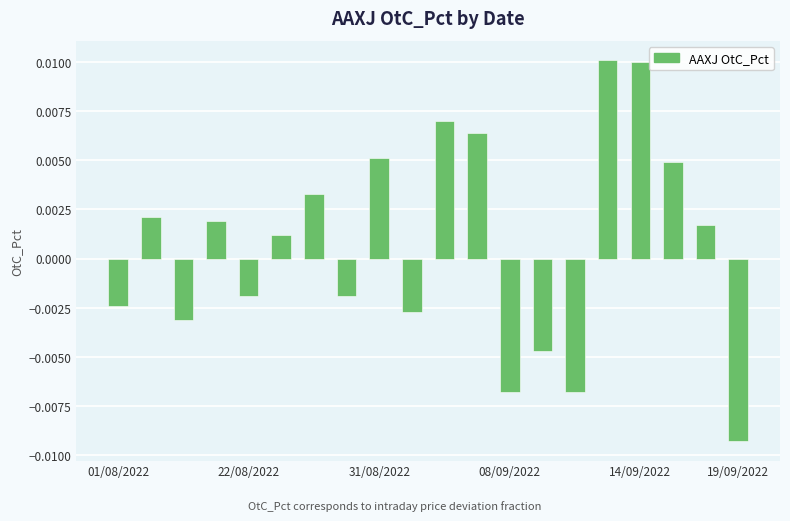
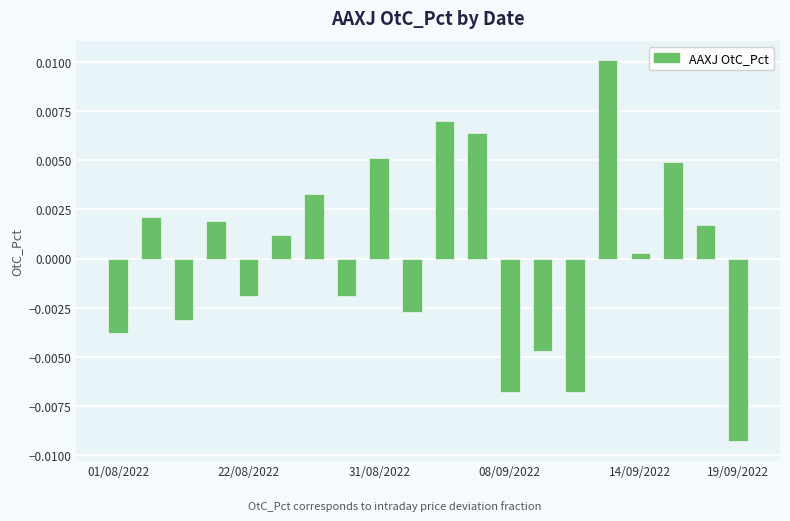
01/08/2022: -0.0024 -> -0.0038
14/09/2022: 0.0100 -> 0.0003
